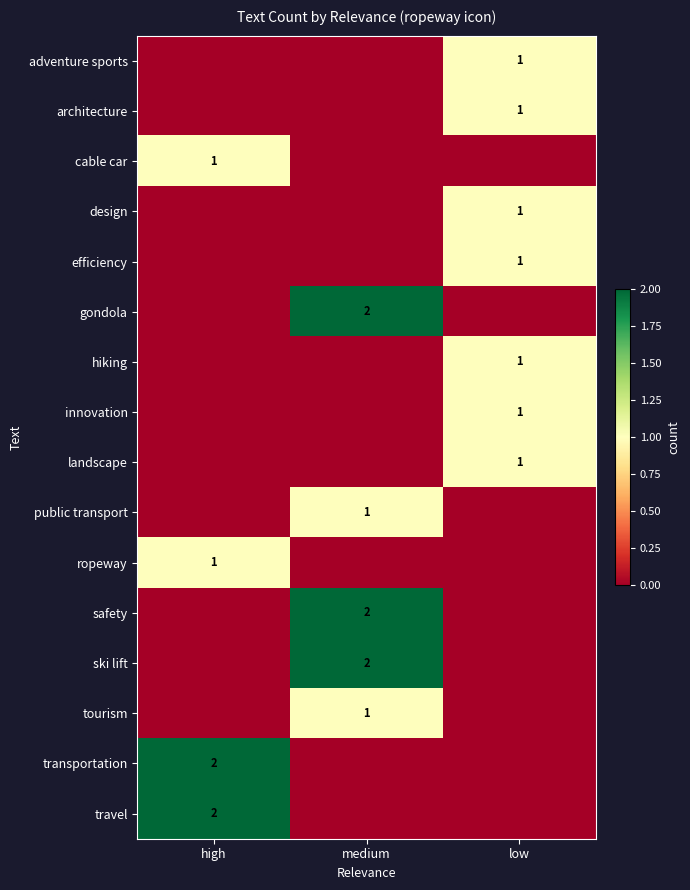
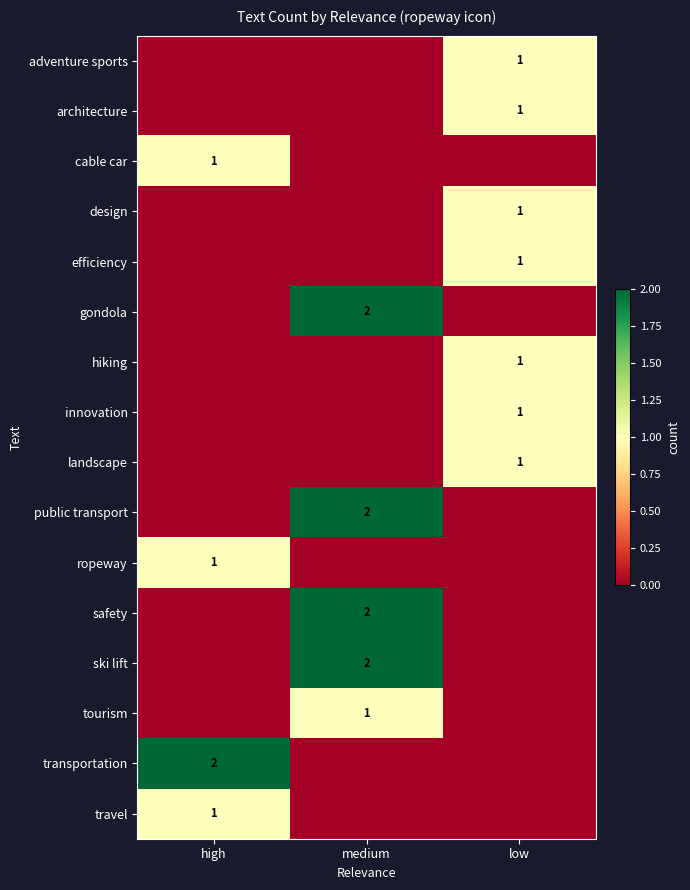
public transport, medium: 1 -> 2
travel, high: 2 -> 1
